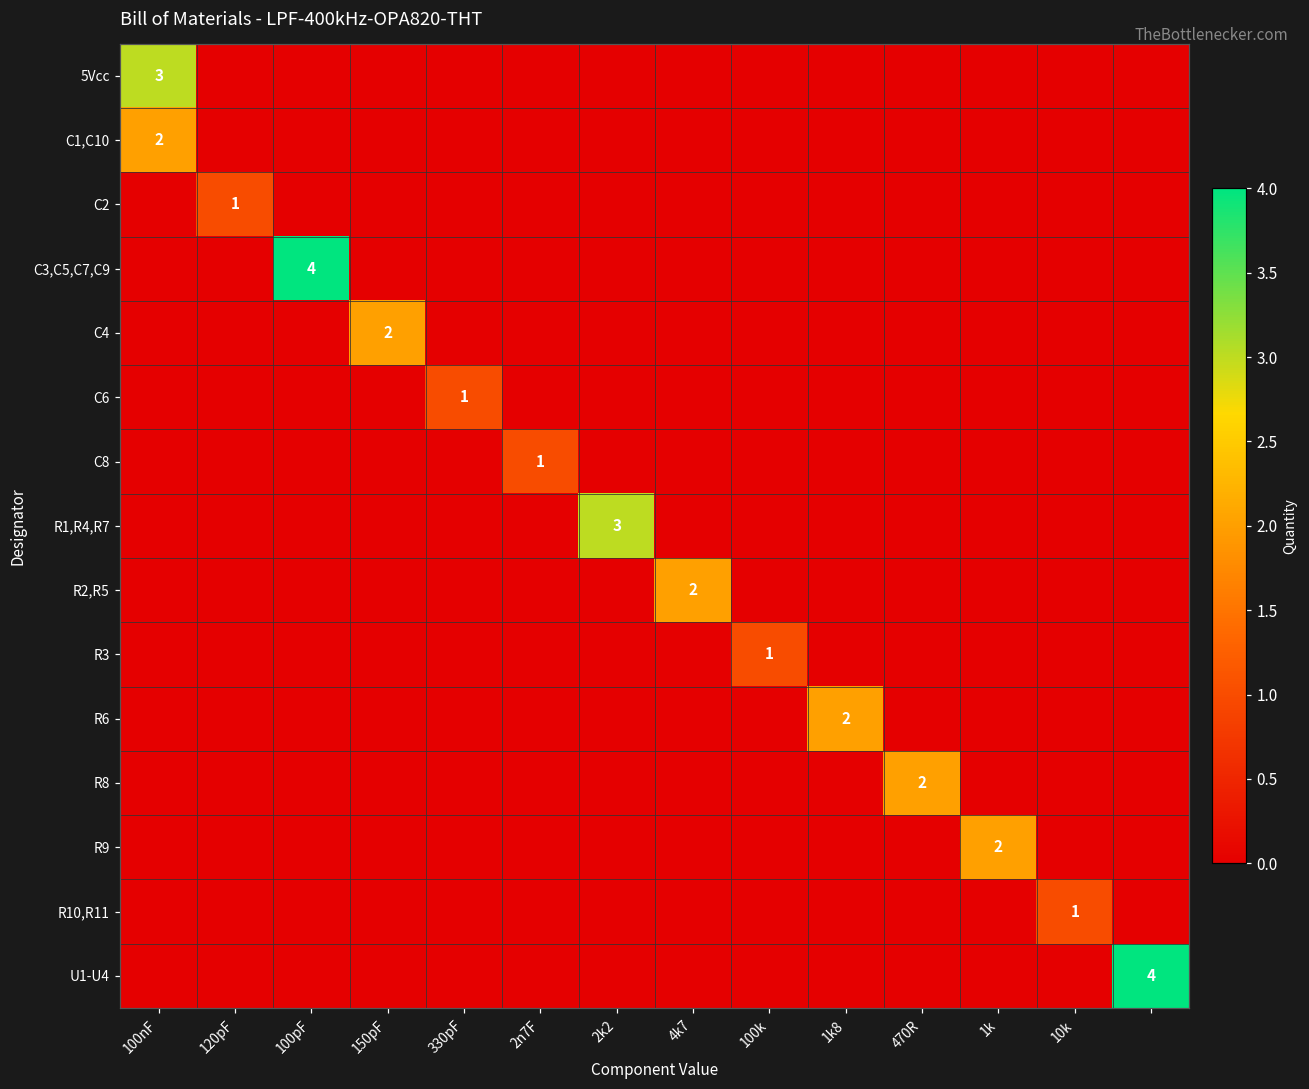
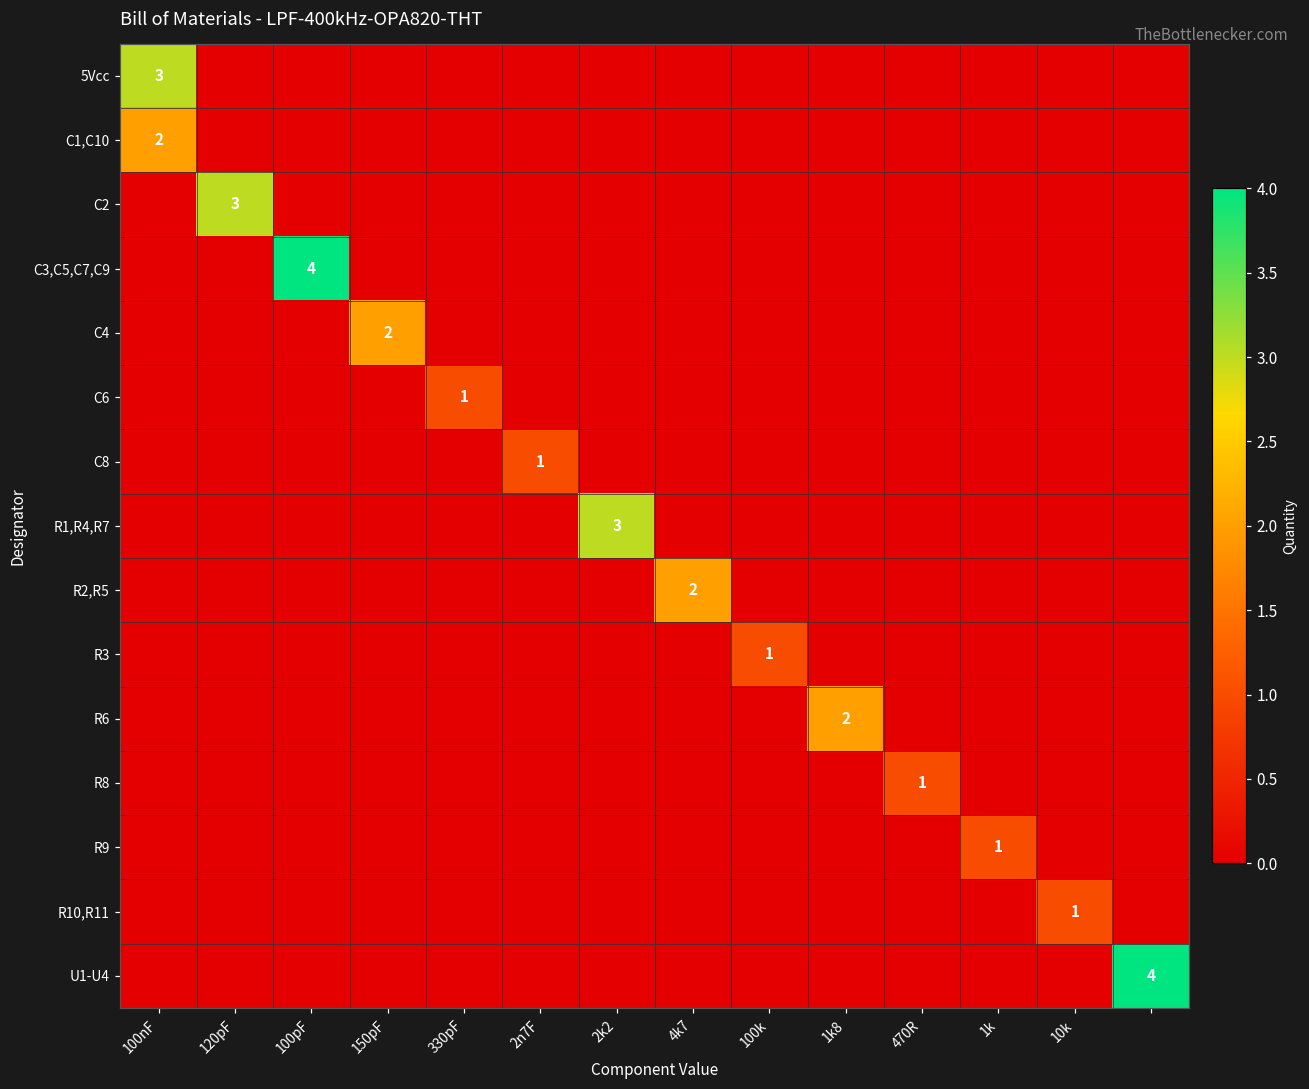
C2, 120pF: 1 -> 3
R8, 470R: 2 -> 1
R9, 1k: 2 -> 1
